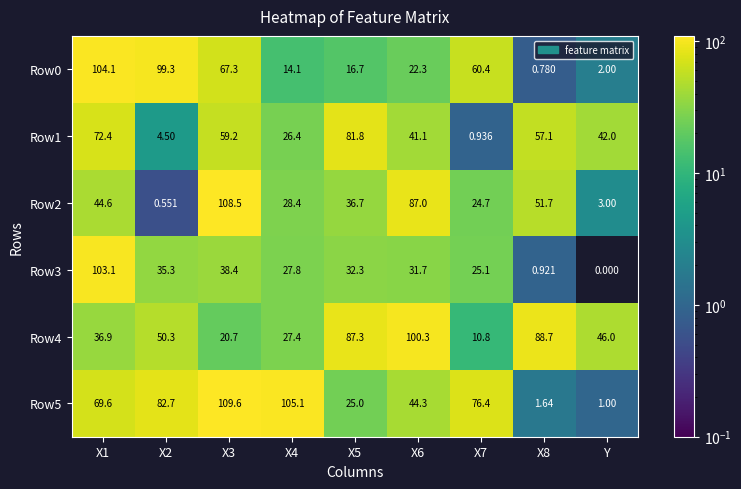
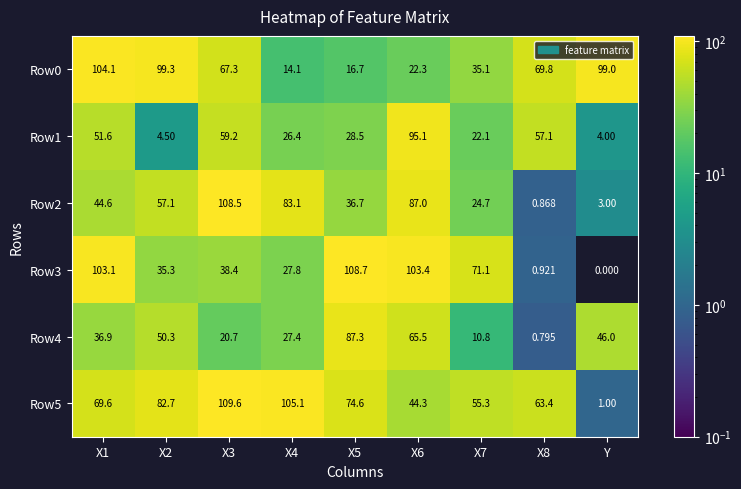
Row0, X7: 60.4 -> 35.1
Row0, X8: 0.780 -> 69.8
Row0, Y: 2.00 -> 99.0
Row1, X1: 72.4 -> 51.6
Row1, X5: 81.8 -> 28.5
Row1, X6: 41.1 -> 95.1
Row1, X7: 0.936 -> 22.1
Row1, Y: 42.0 -> 4.00
Row2, X2: 0.551 -> 57.1
Row2, X4: 28.4 -> 83.1
Row2, X8: 51.7 -> 0.868
Row3, X5: 32.3 -> 108.7
Row3, X6: 31.7 -> 103.4
Row3, X7: 25.1 -> 71.1
Row4, X6: 100.3 -> 65.5
Row4, X8: 88.7 -> 0.795
Row5, X5: 25.0 -> 74.6
Row5, X7: 76.4 -> 55.3
Row5, X8: 1.64 -> 63.4
